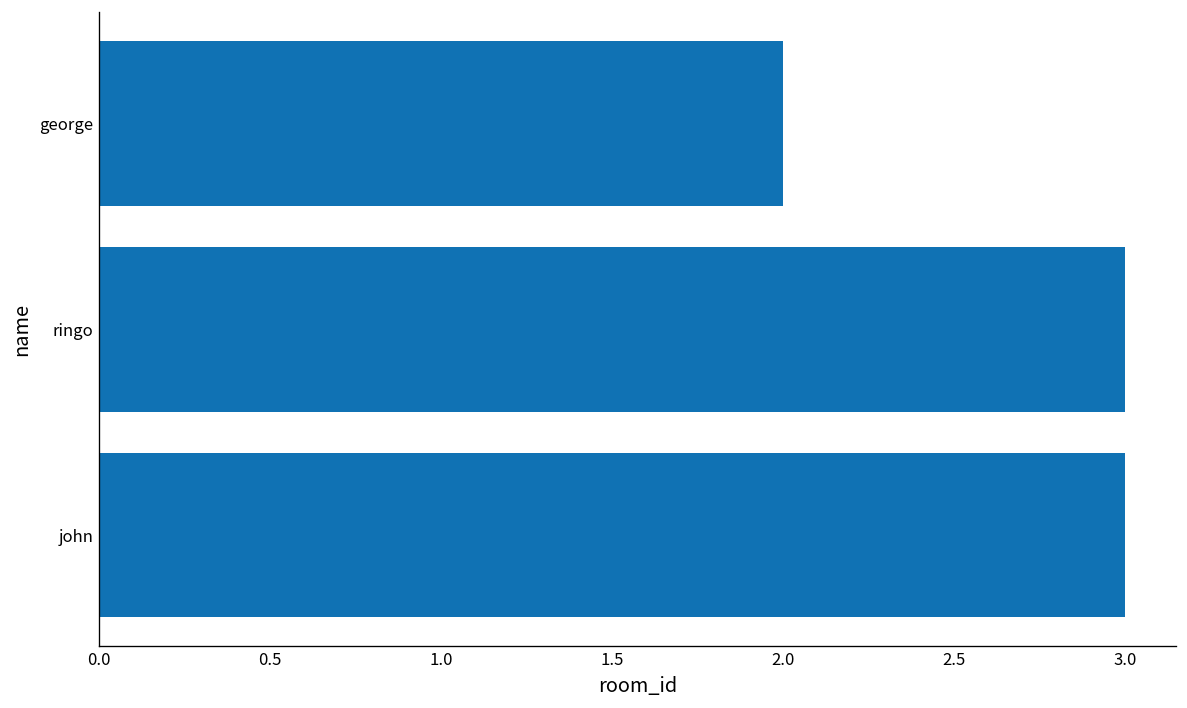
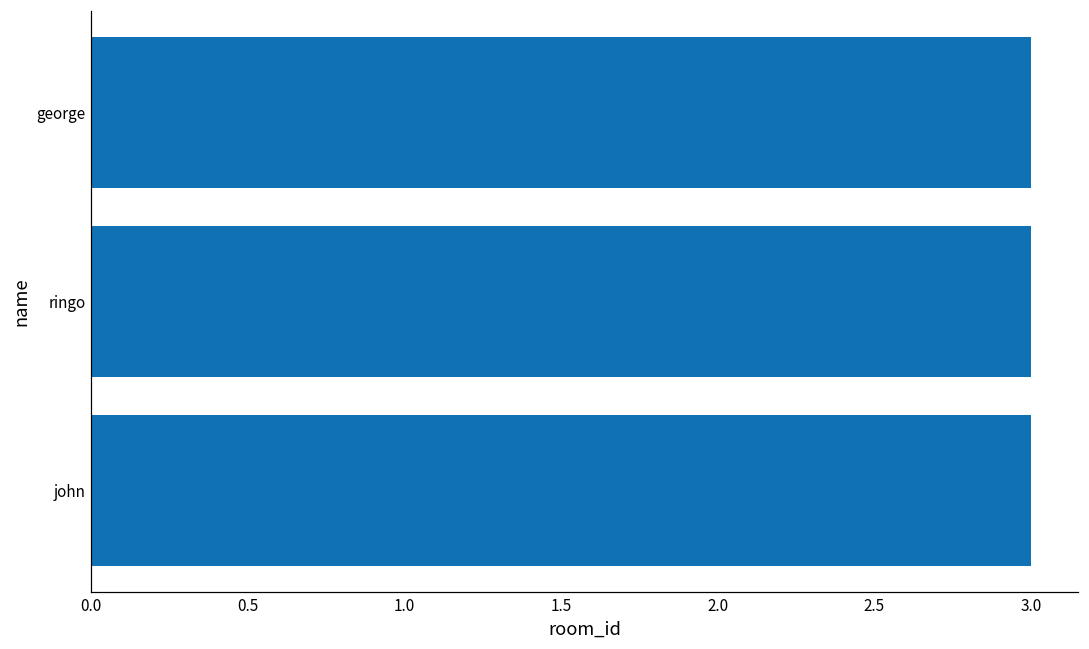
george: 2 -> 3
